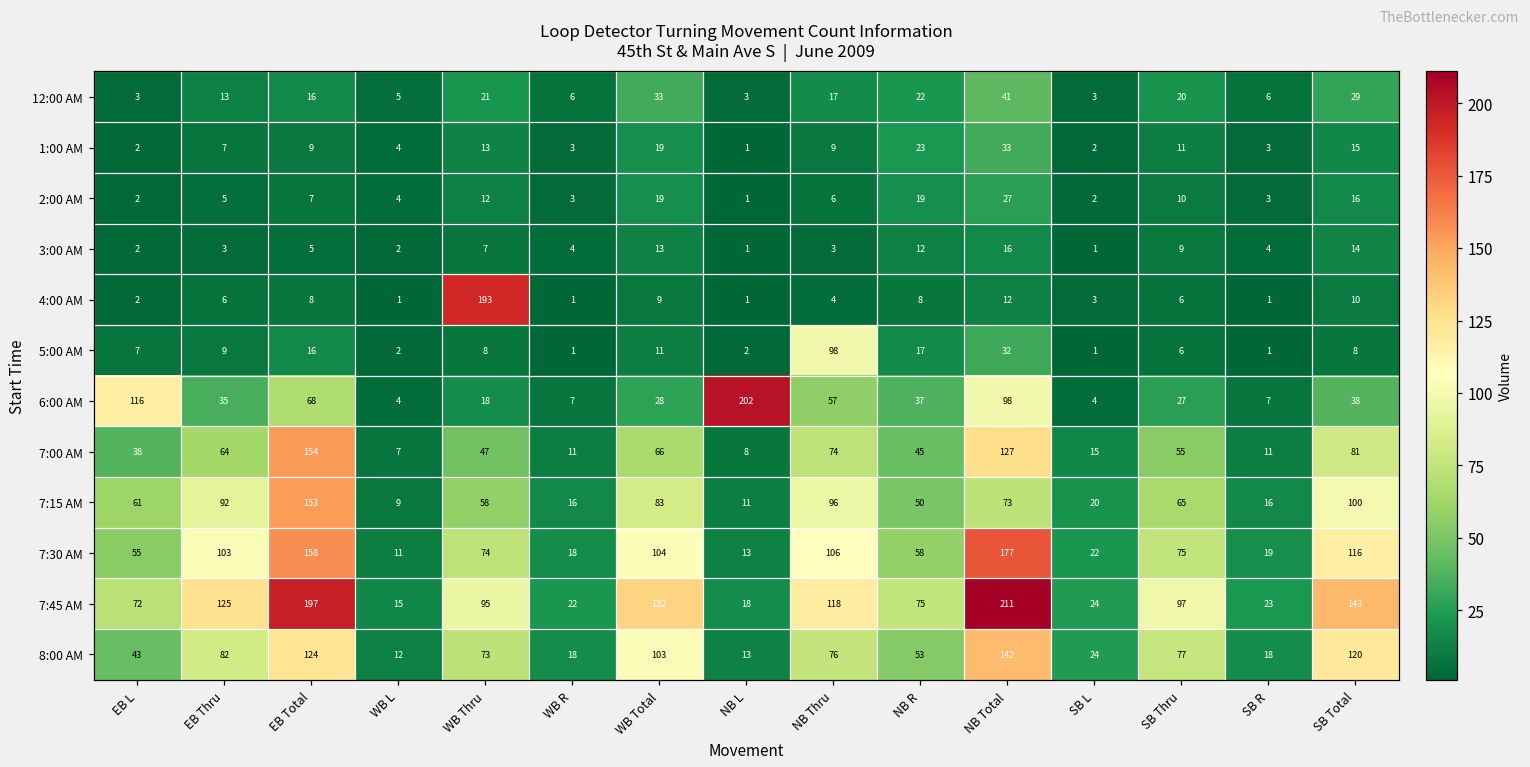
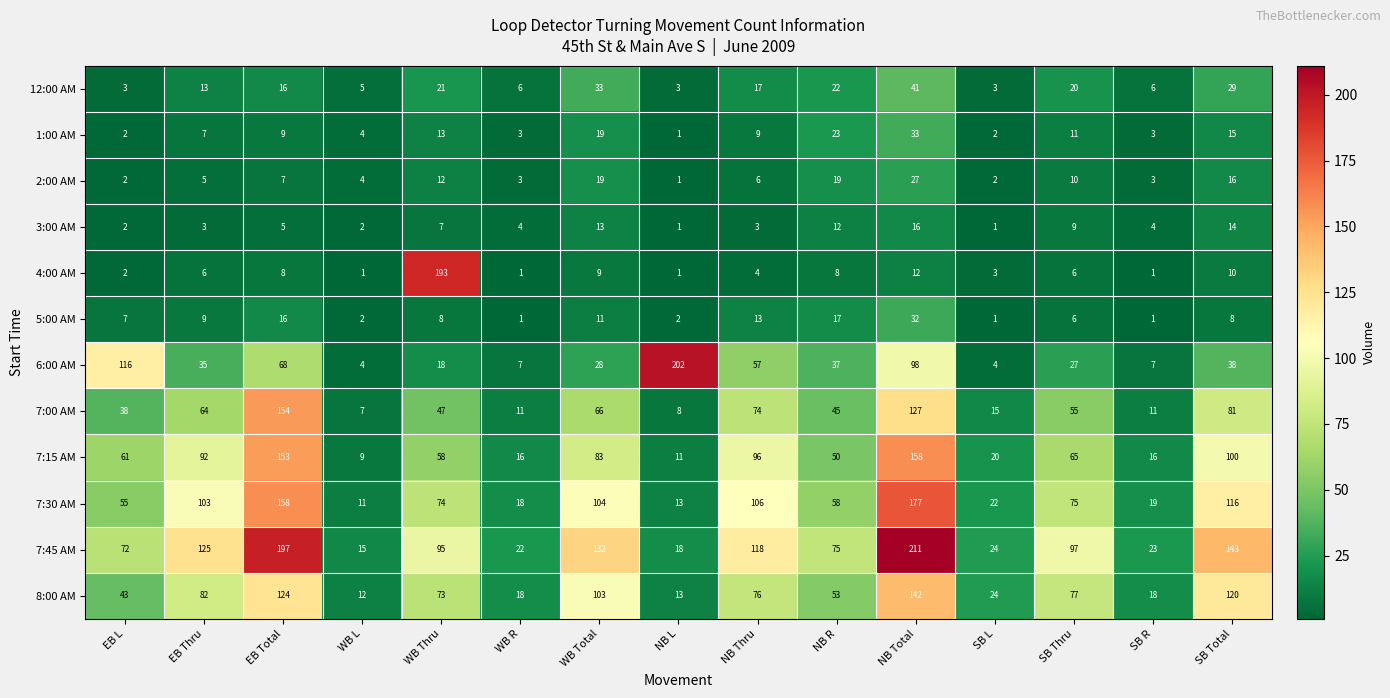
5:00 AM, NB Thru: 98 -> 13
7:15 AM, NB Total: 73 -> 158
